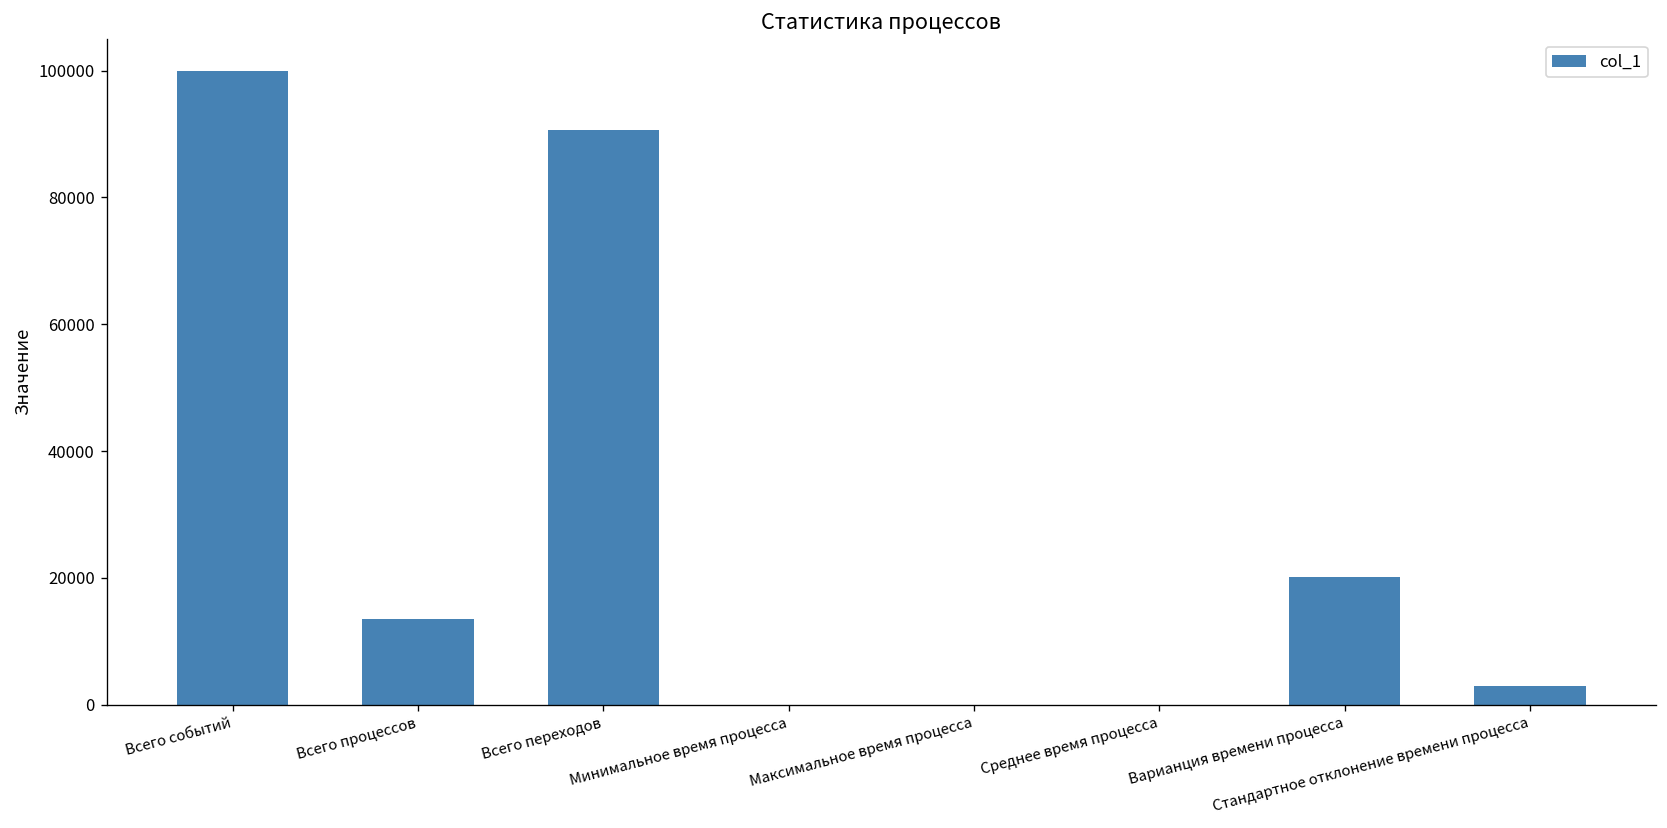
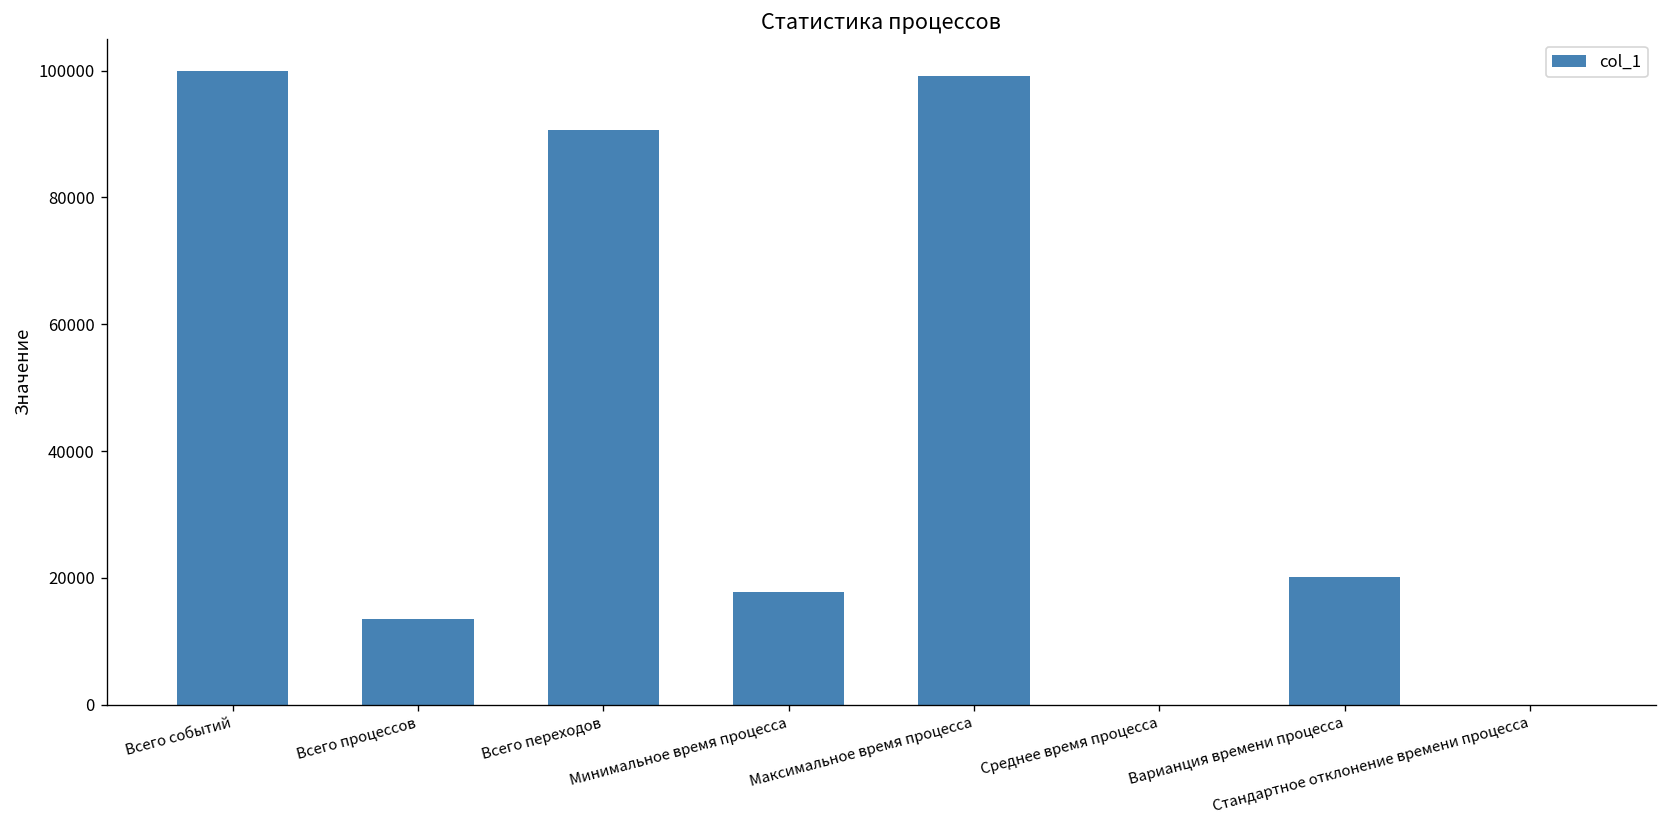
Минимальное время процесса: 0 -> 18000
Максимальное время процесса: 0 -> 99000
Стандартное отклонение времени процесса: 3000 -> 0
